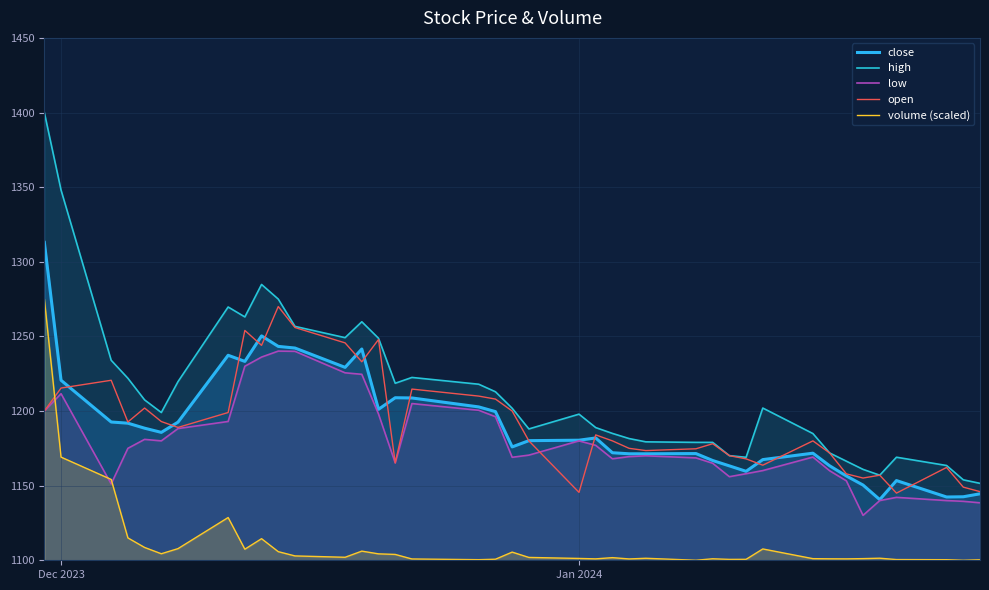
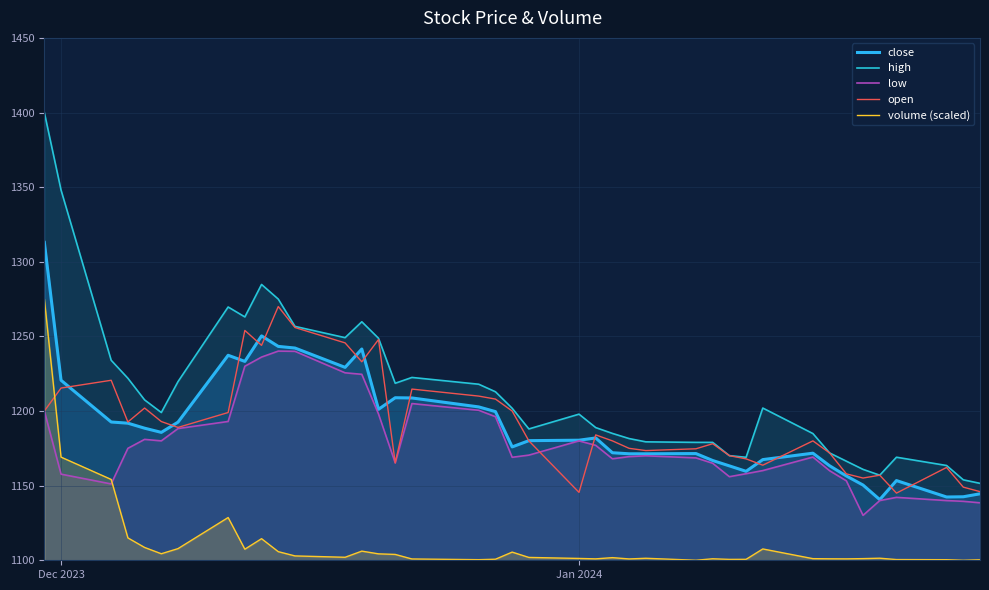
low, Dec 2023: 1212 -> 1158
